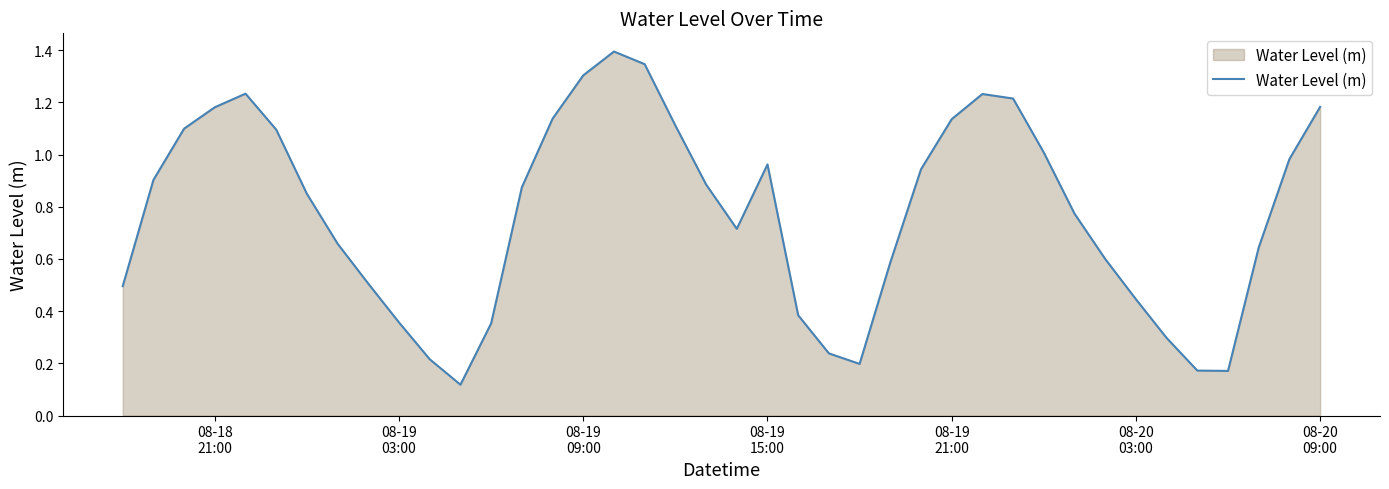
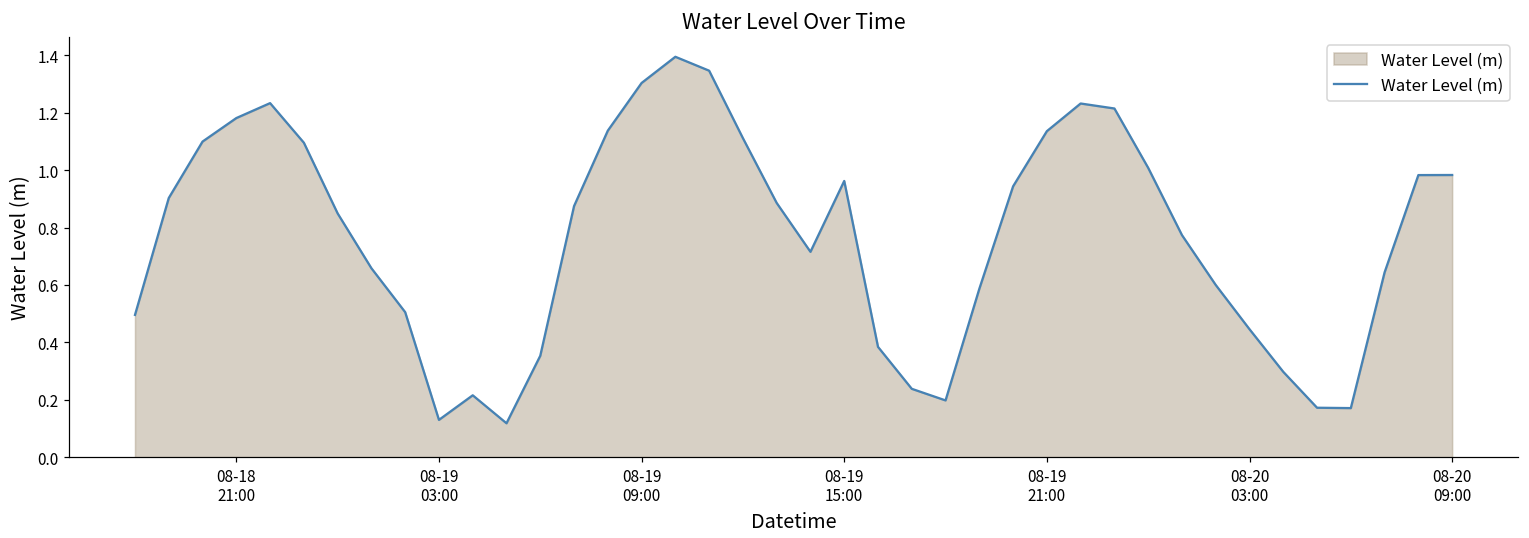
08-19 03:00: 0.36 -> 0.13
08-20 09:00: 1.18 -> 0.98
